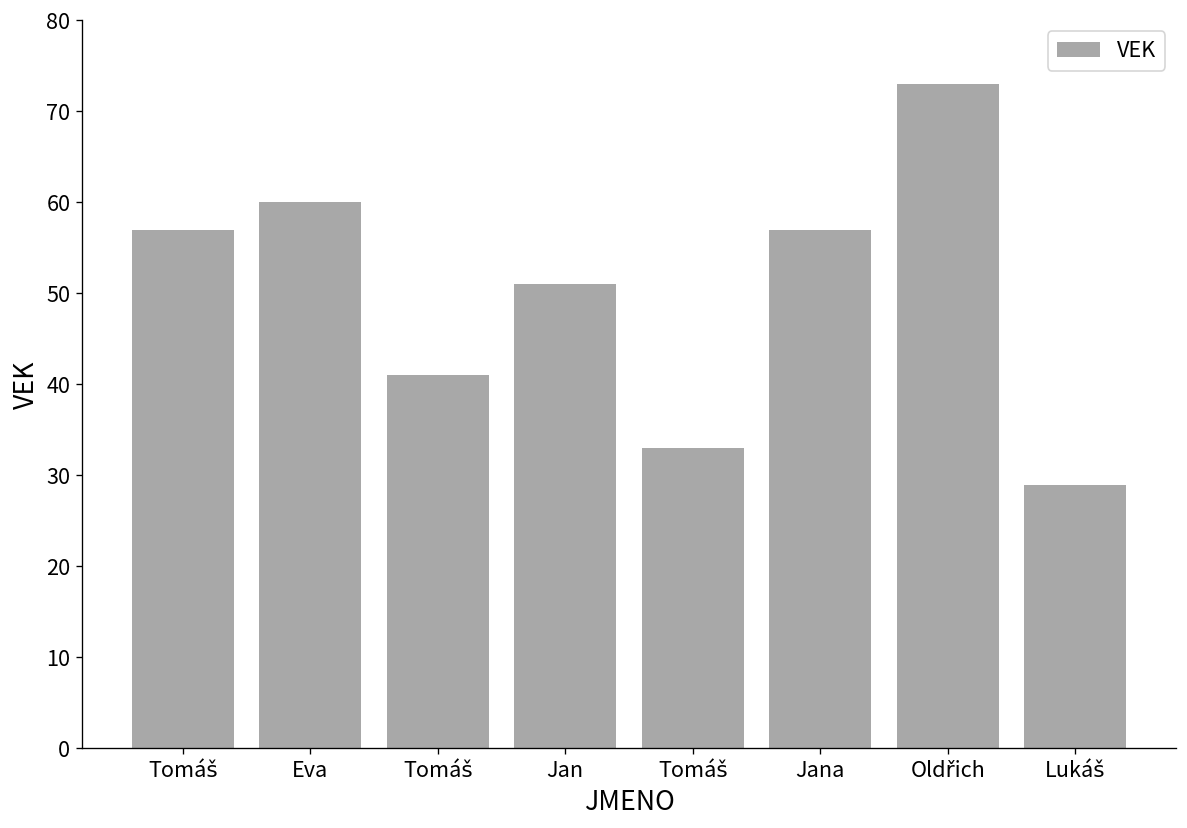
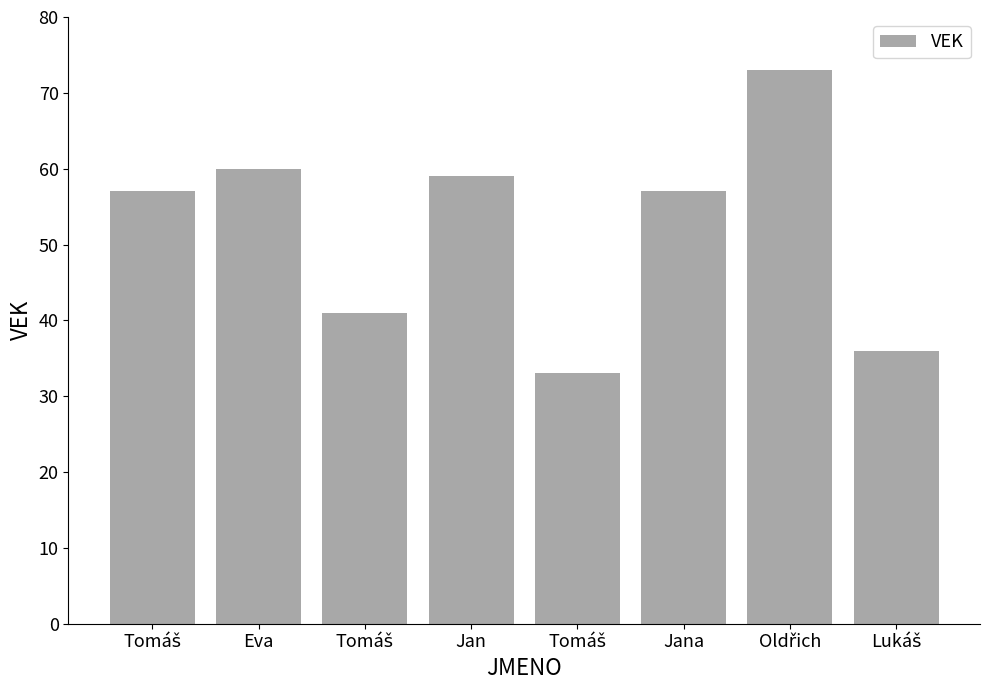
Jan: 51 -> 59
Lukáš: 29 -> 36
